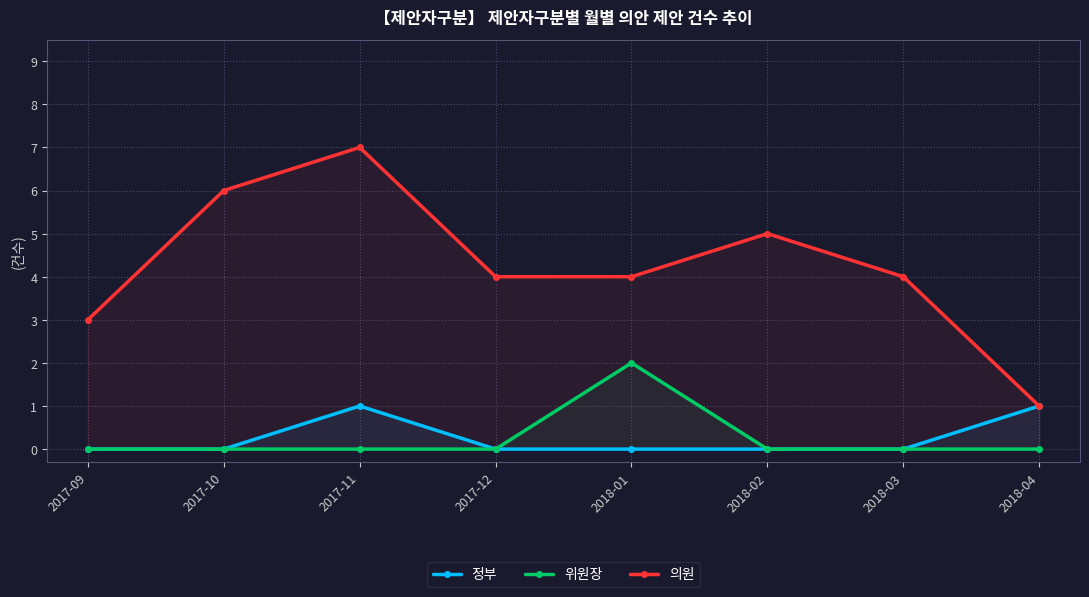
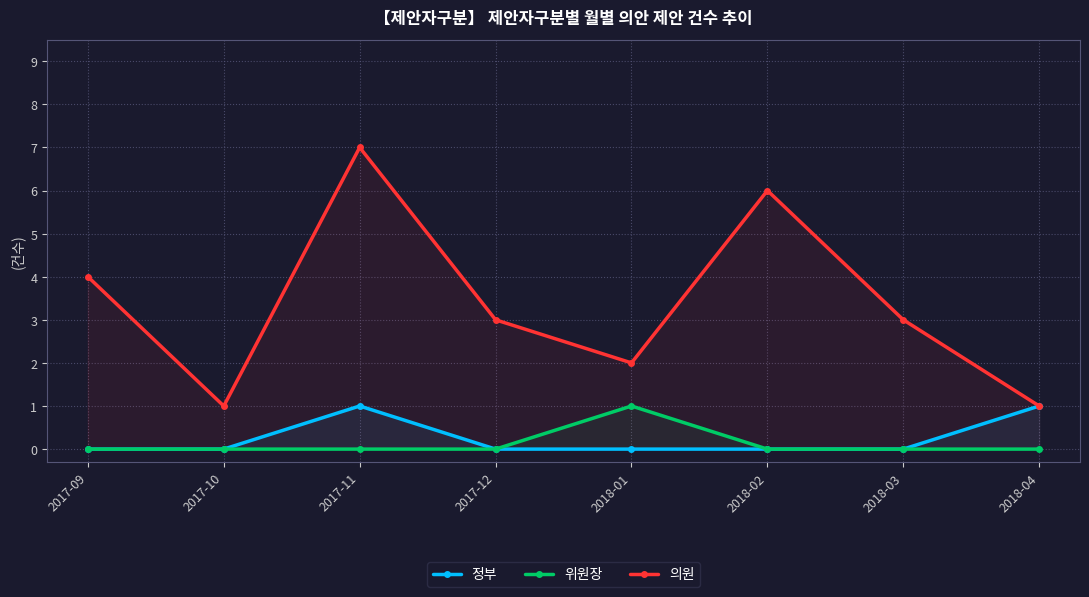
의원, 2017-09: 3 -> 4
의원, 2017-10: 6 -> 1
의원, 2017-12: 4 -> 3
위원장, 2018-01: 2 -> 1
의원, 2018-01: 4 -> 2
의원, 2018-02: 5 -> 6
의원, 2018-03: 4 -> 3
